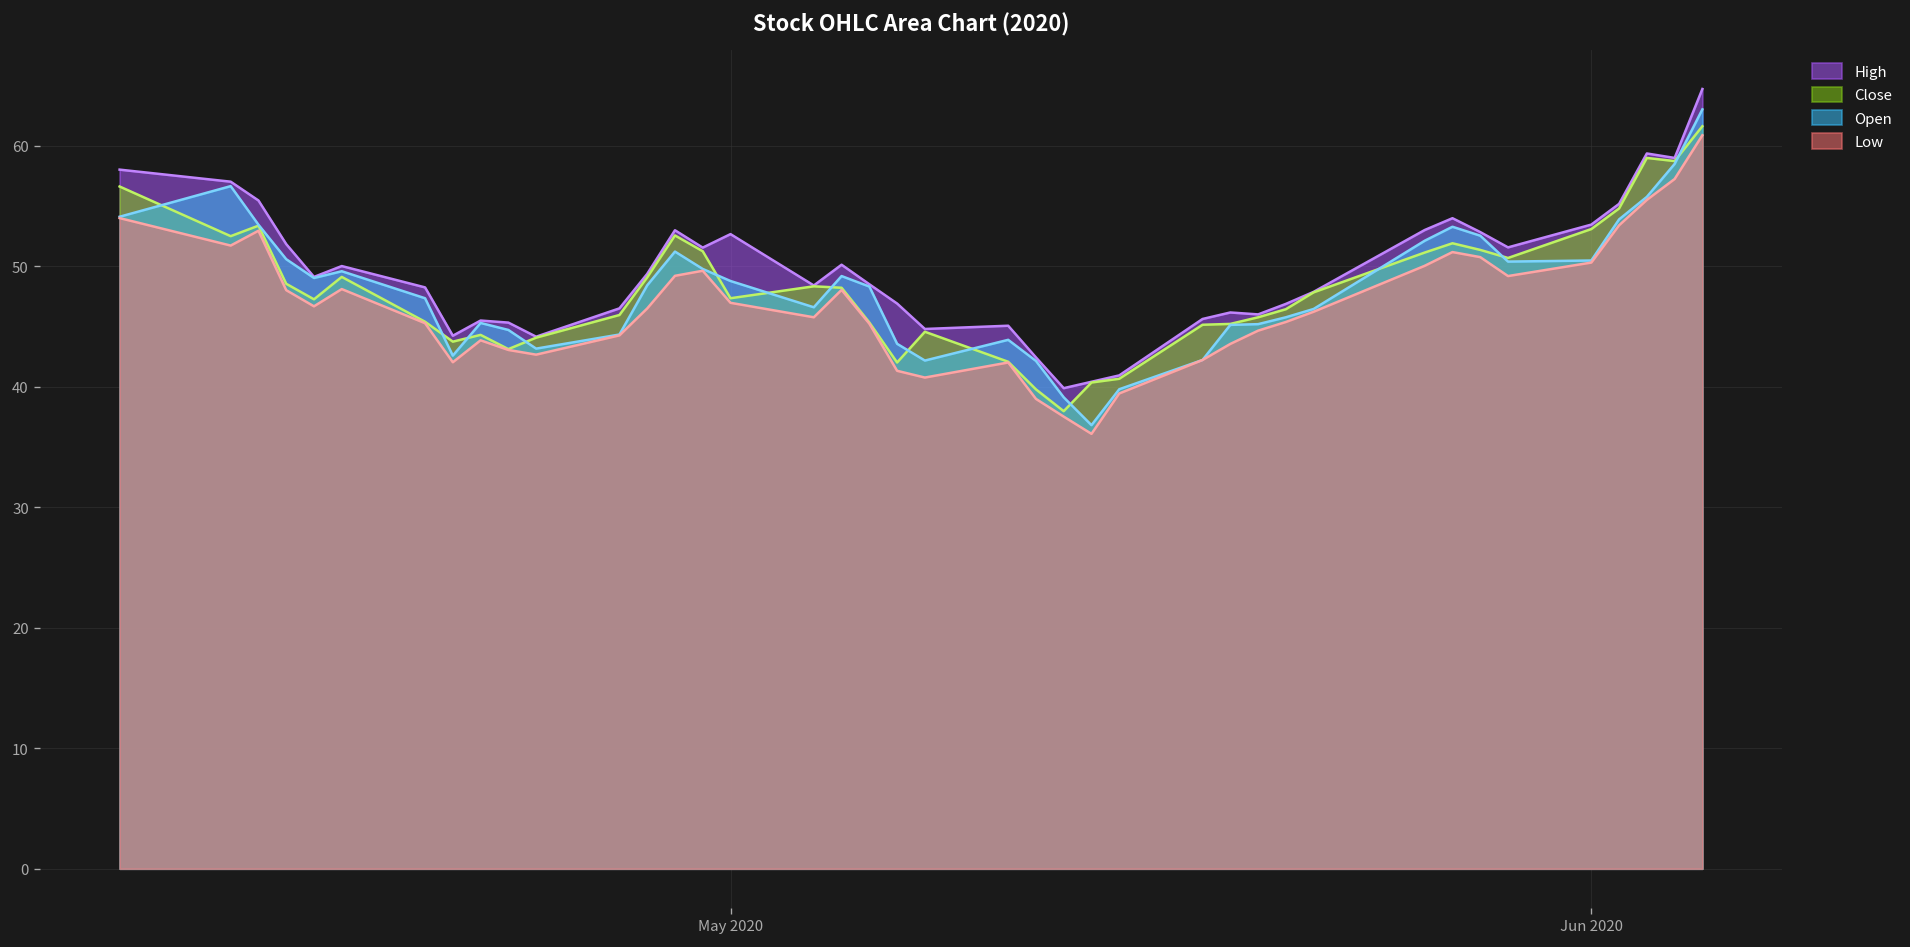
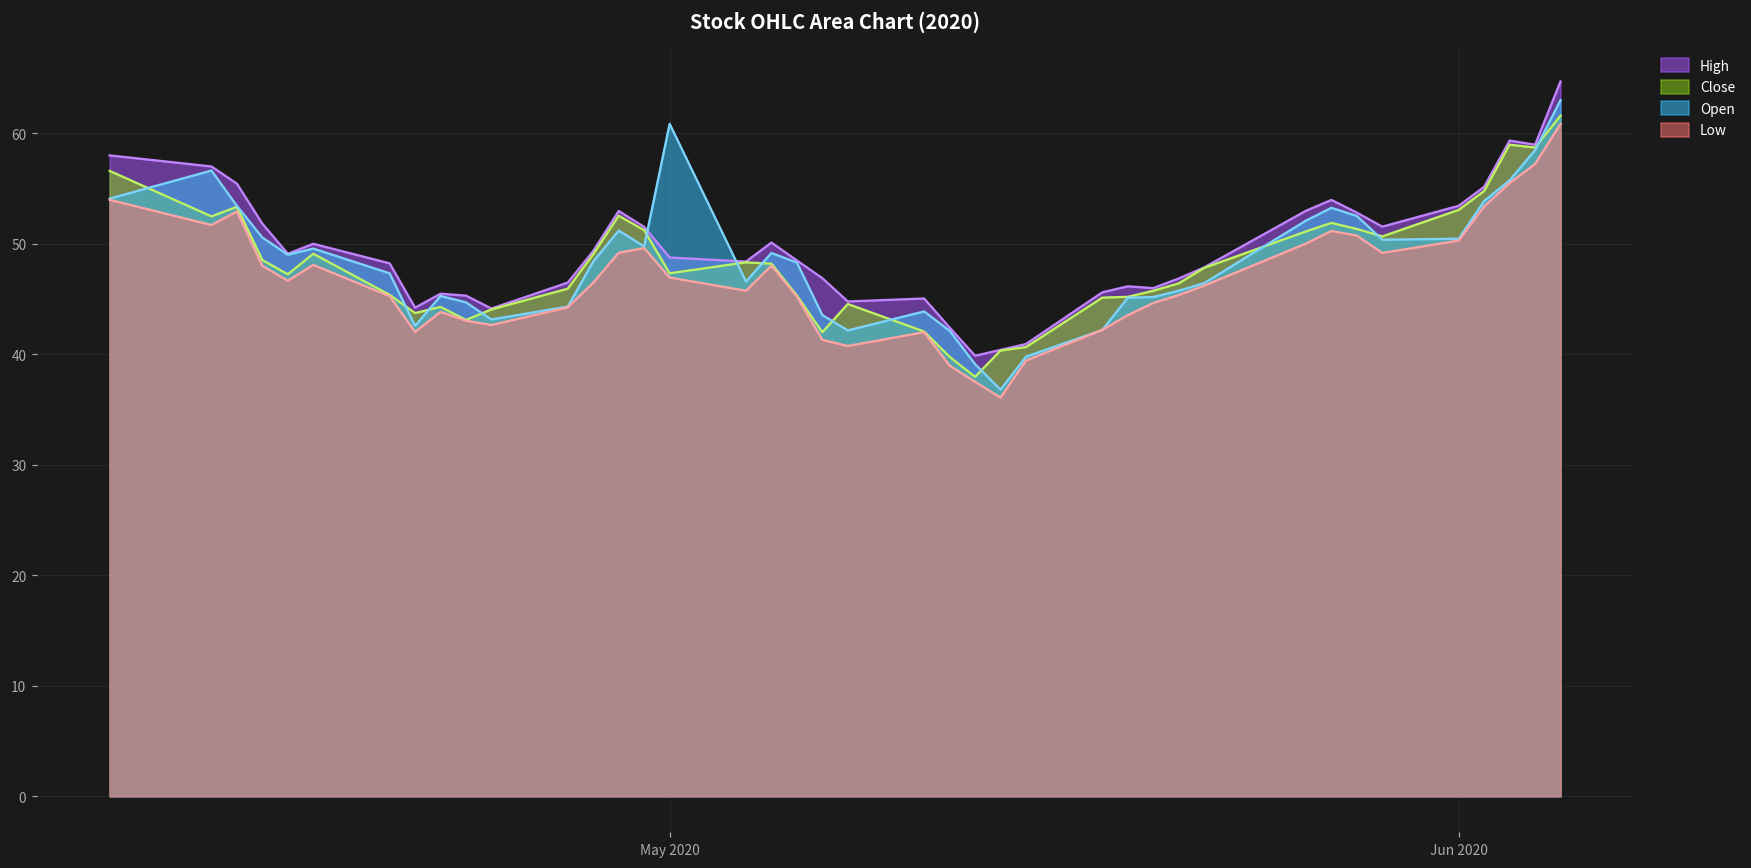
High, May 2020: 52.7 -> 48.8
Open, May 2020: 48.8 -> 60.9
